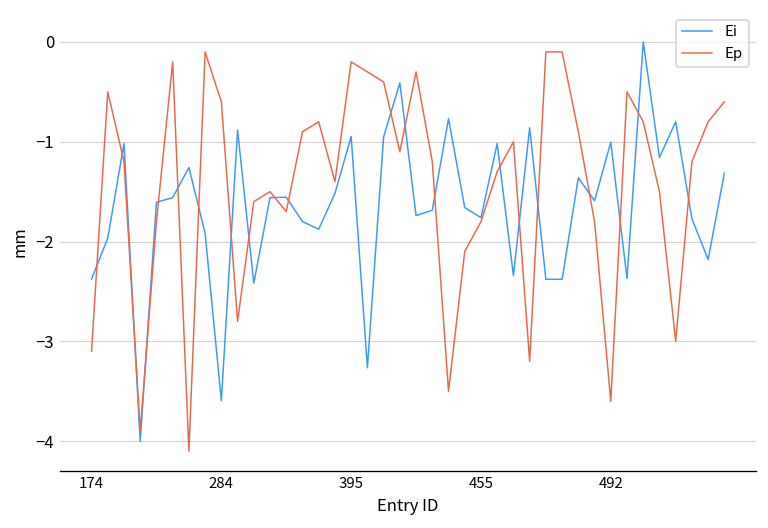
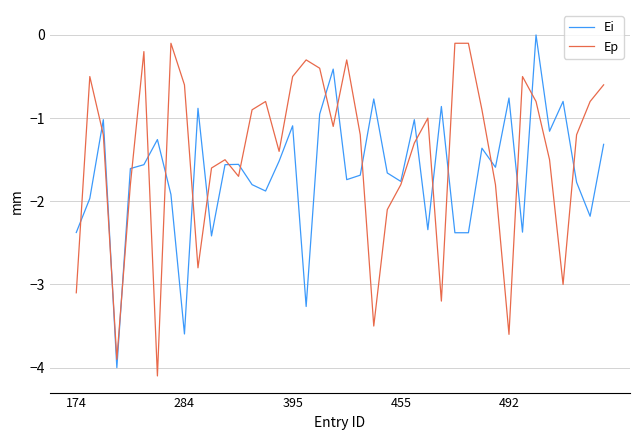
Ei, 395: -0.9 -> -1.1
Ep, 395: -0.2 -> -0.5
Ei, 492: -1.0 -> -0.8
